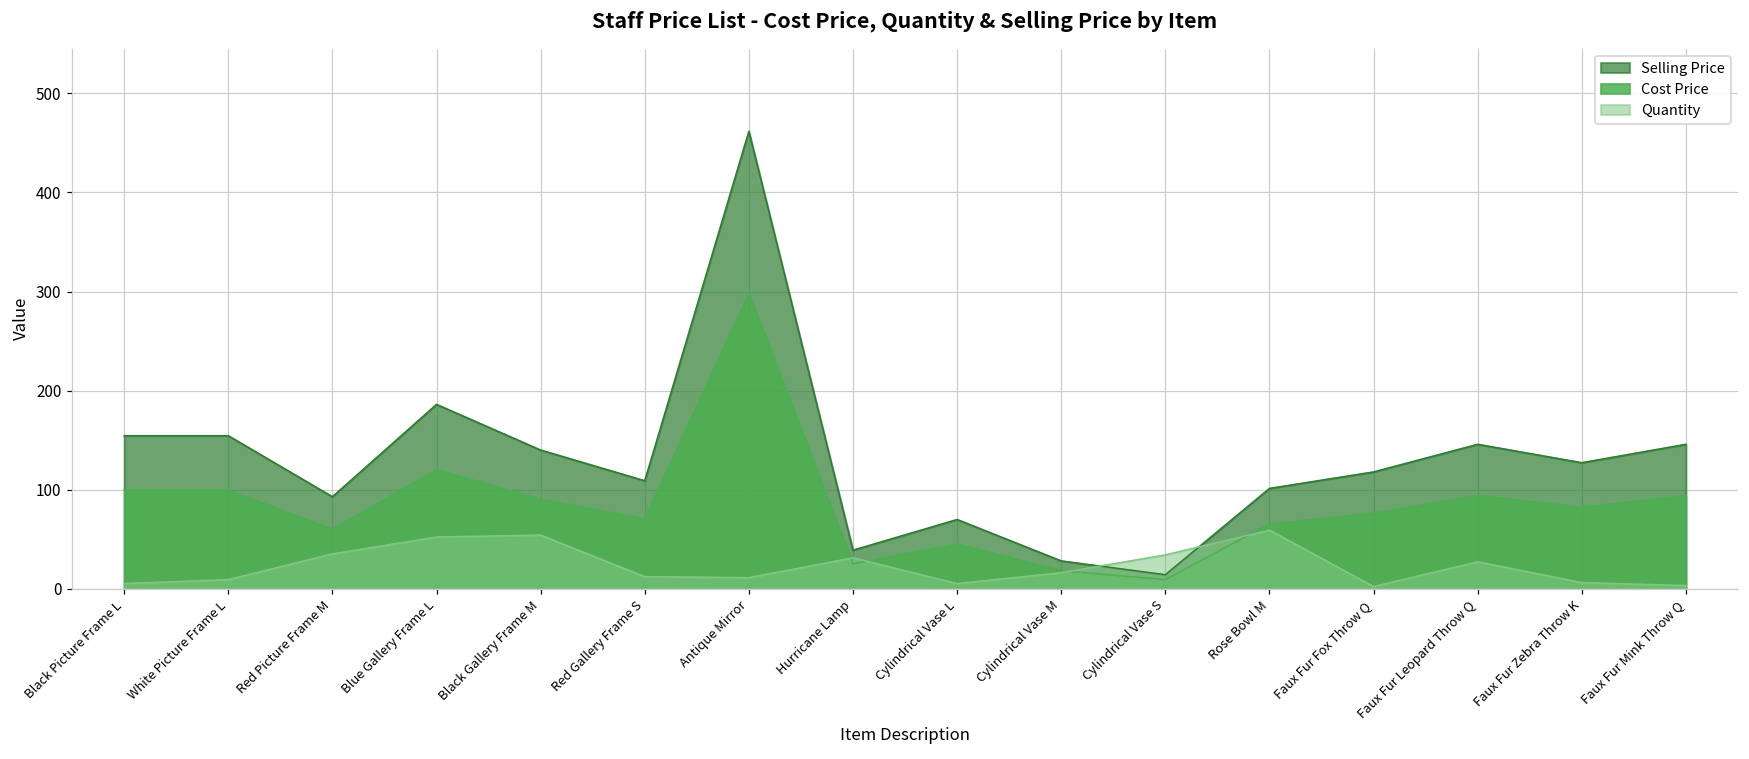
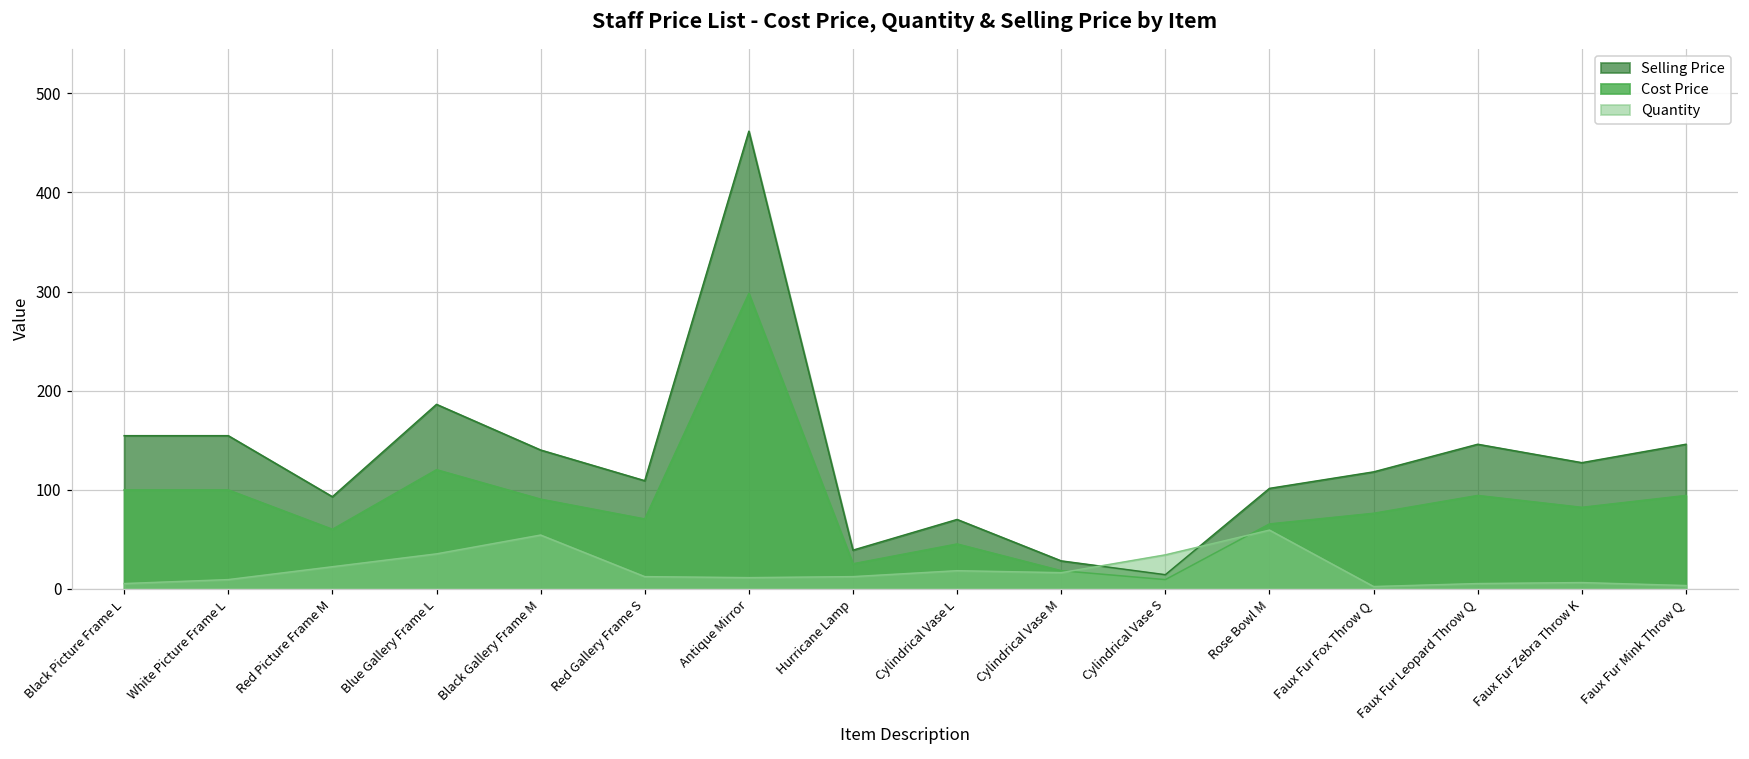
Quantity, Red Picture Frame M: 40 -> 20
Quantity, Blue Gallery Frame L: 50 -> 40
Quantity, Hurricane Lamp: 30 -> 10
Quantity, Cylindrical Vase L: 10 -> 20
Quantity, Faux Fur Leopard Throw Q: 30 -> 10
